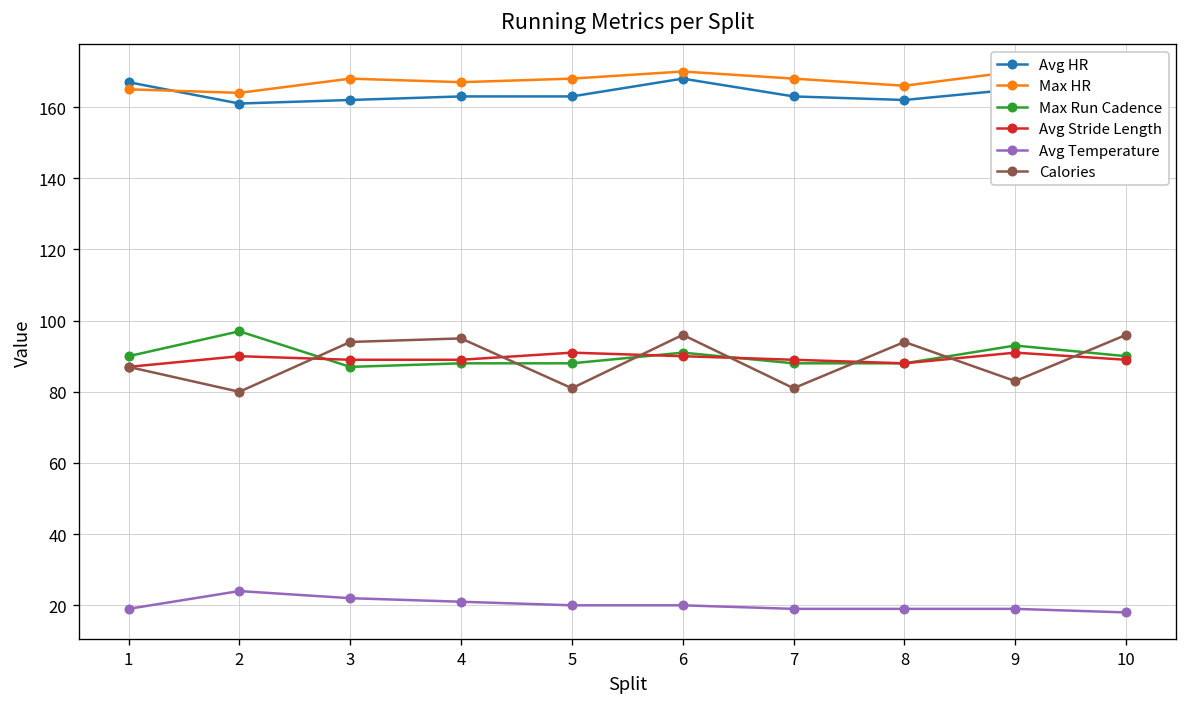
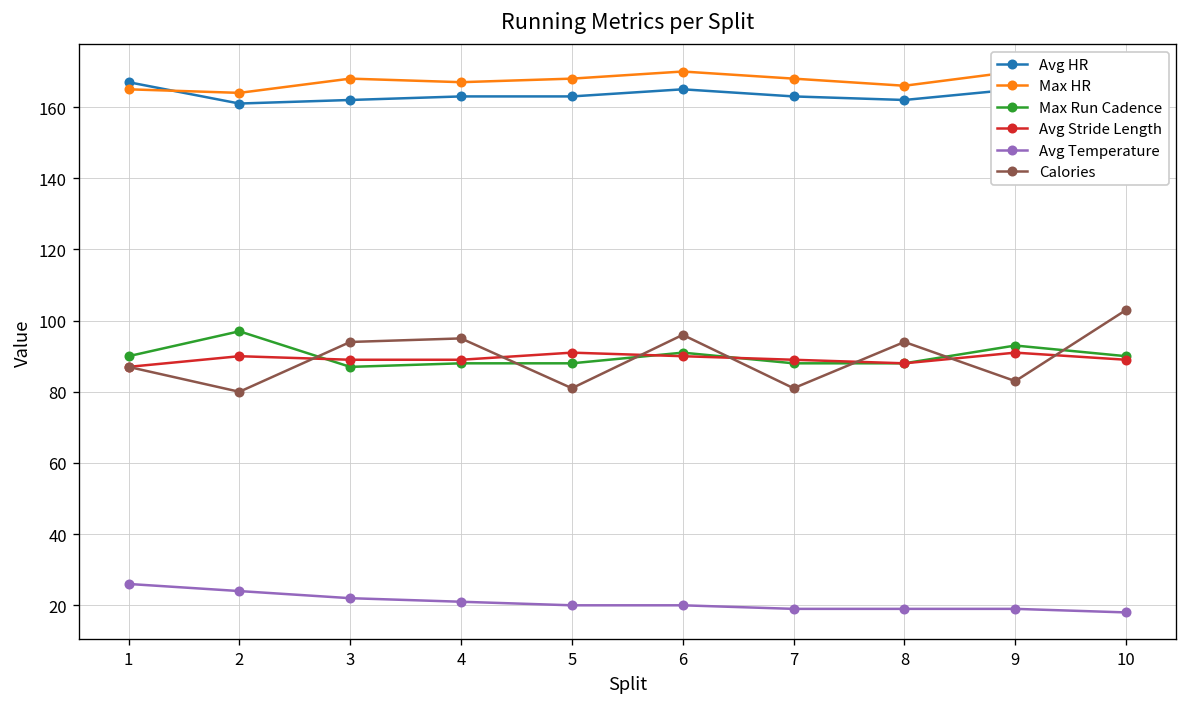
Avg Temperature, 1: 19 -> 26
Avg HR, 6: 168 -> 165
Calories, 10: 96 -> 103
